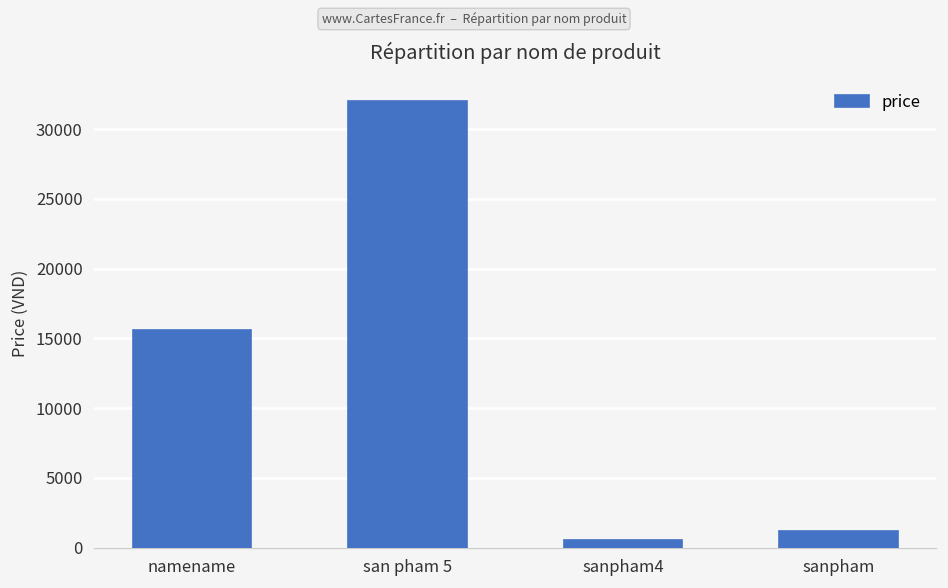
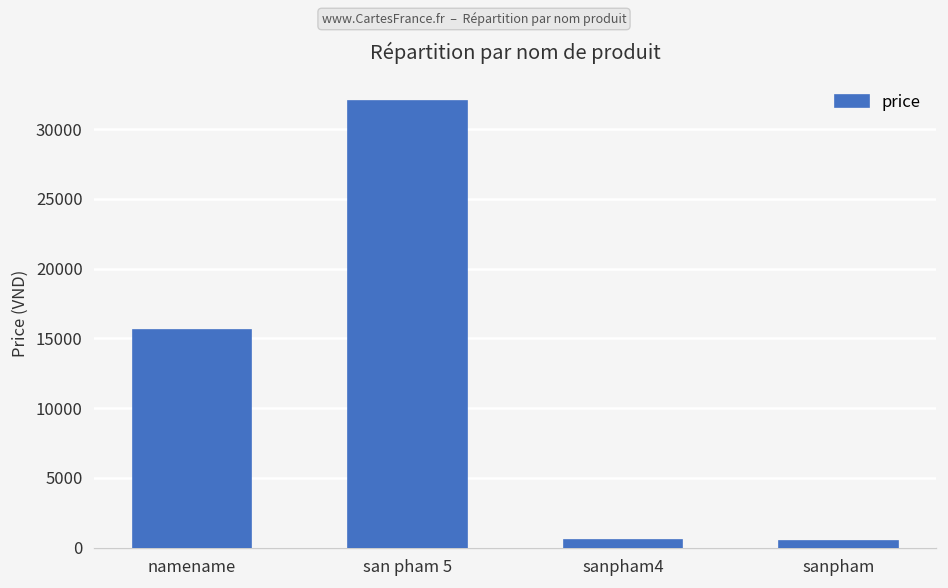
sanpham: 1200 -> 400
